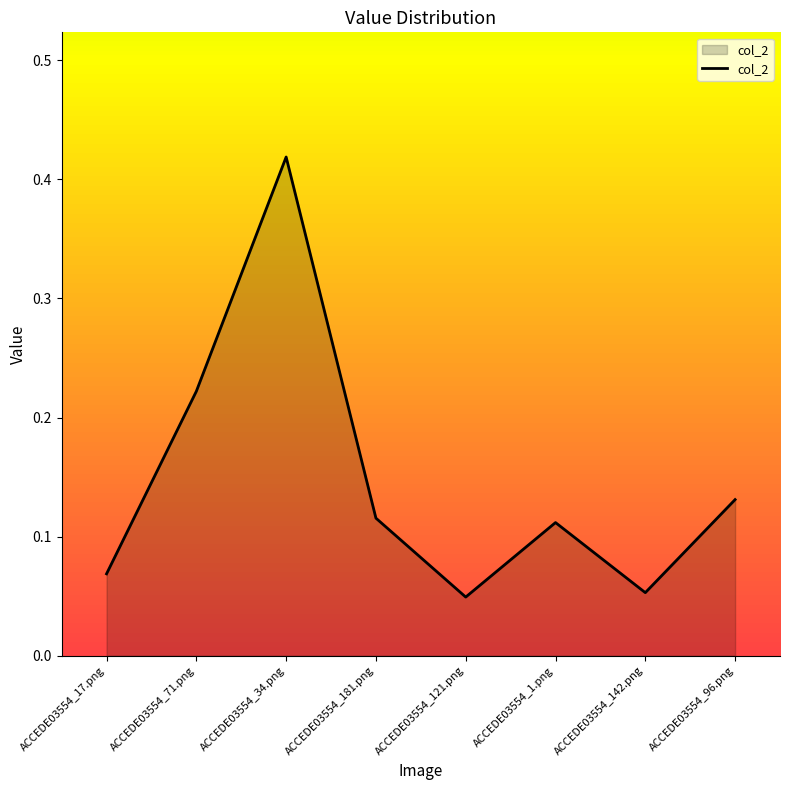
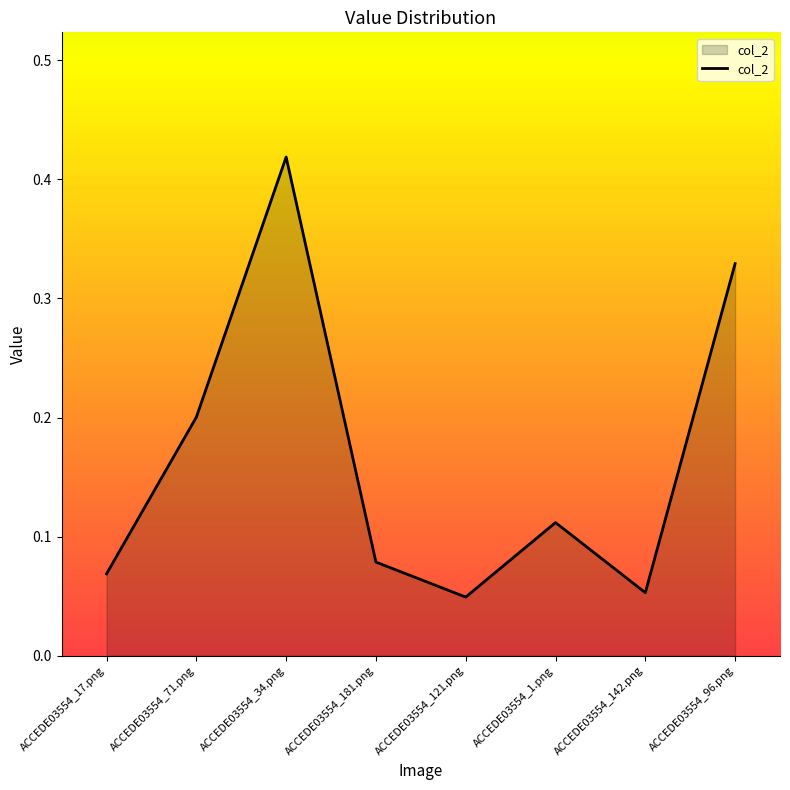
ACCEDE03554_71.png: 0.222 -> 0.200
ACCEDE03554_181.png: 0.115 -> 0.079
ACCEDE03554_96.png: 0.131 -> 0.329
